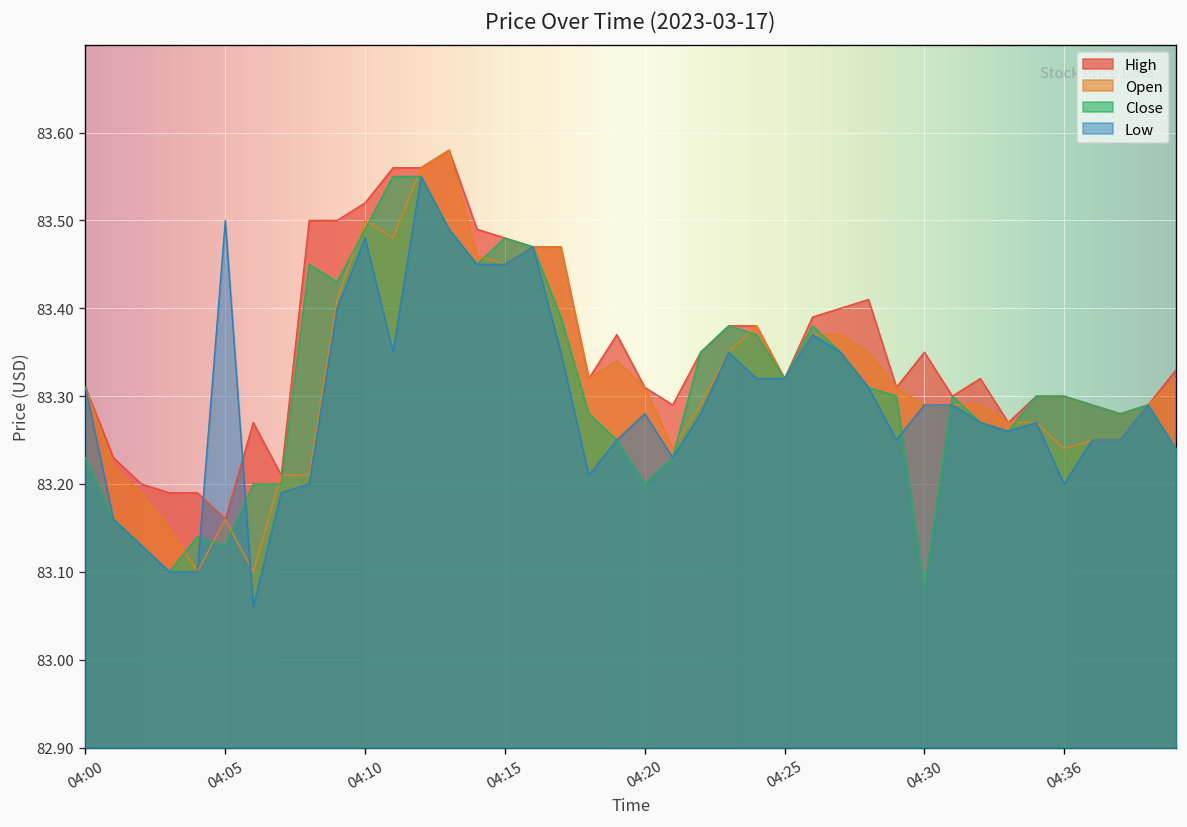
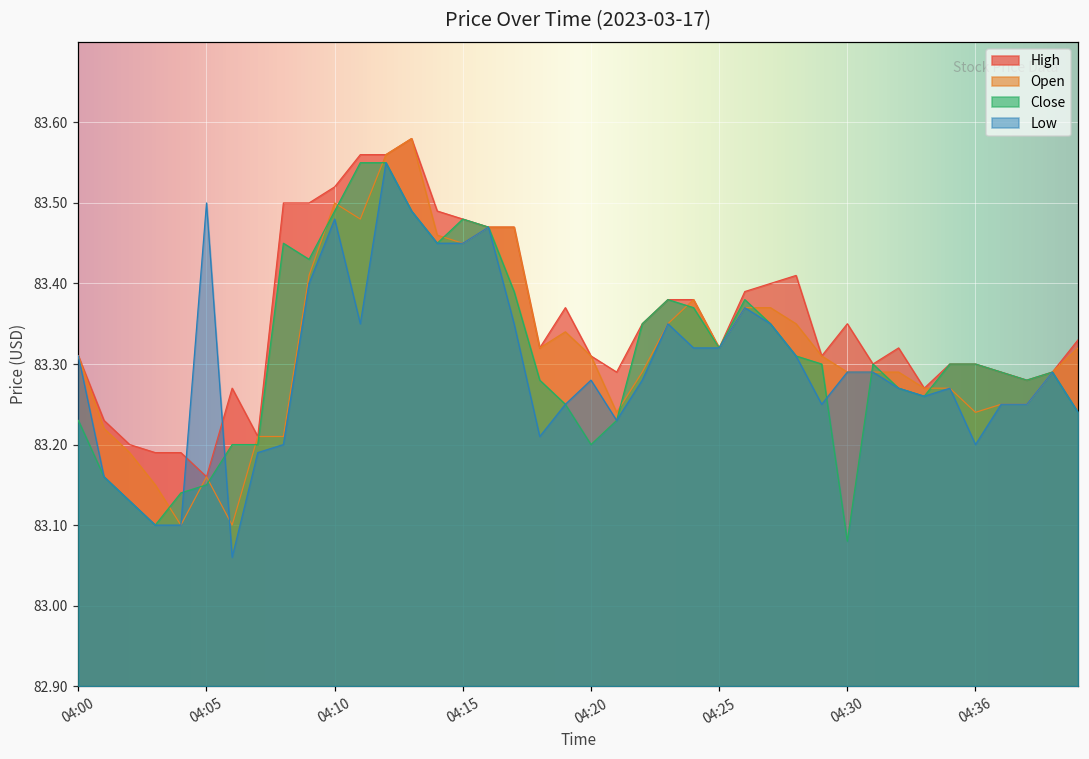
Close, 04:05: 83.13 -> 83.15
